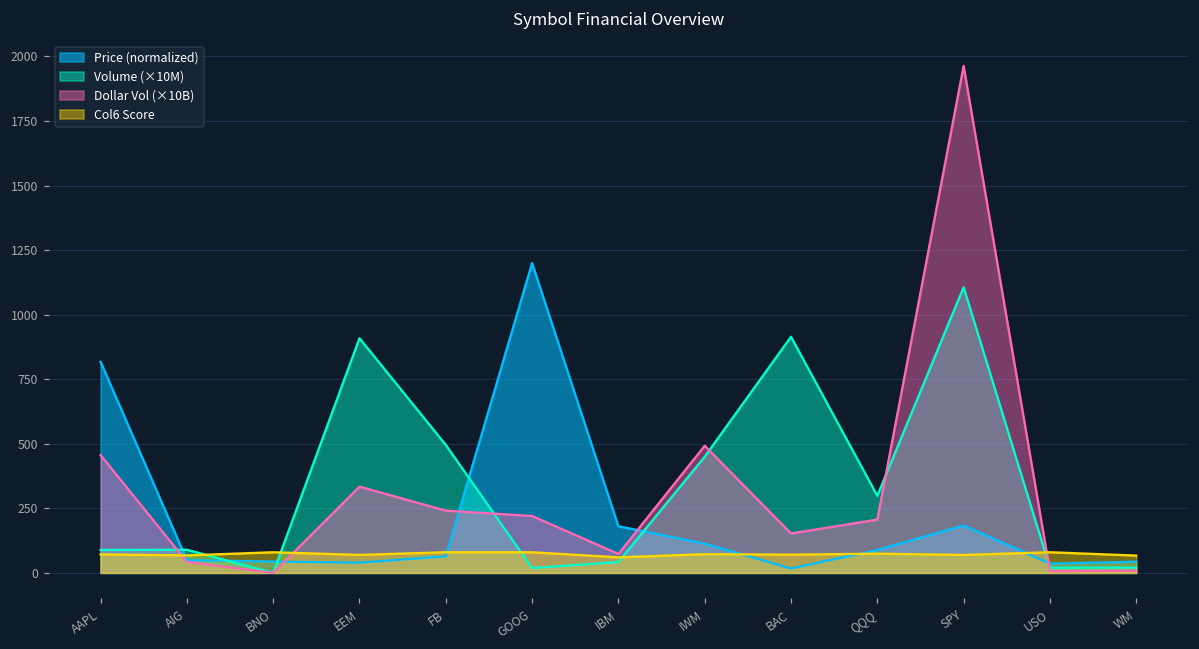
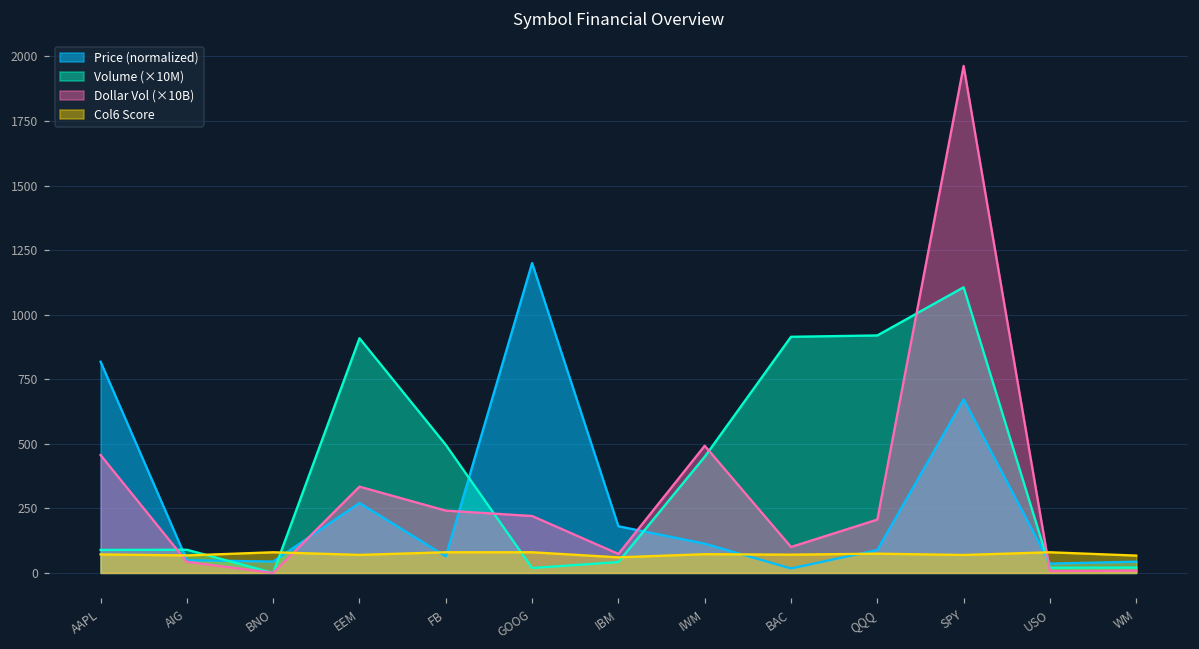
Price (normalized), EEM: 40 -> 270
Dollar Vol (×10B), BAC: 150 -> 100
Volume (×10M), QQQ: 300 -> 920
Price (normalized), SPY: 180 -> 670
